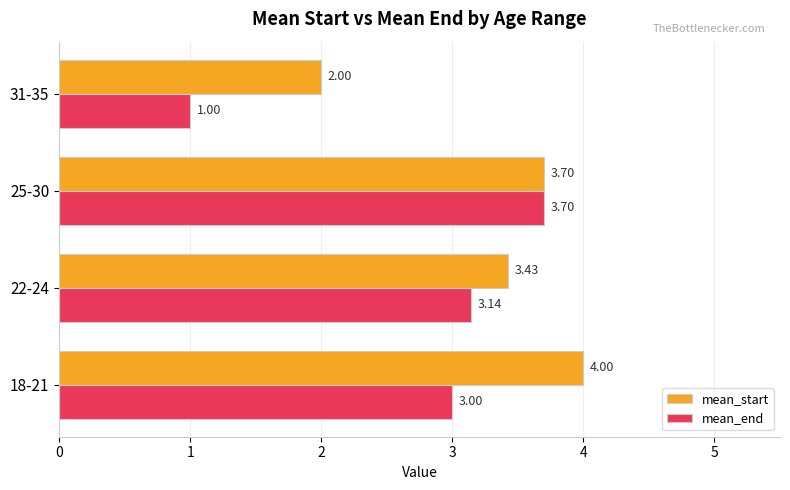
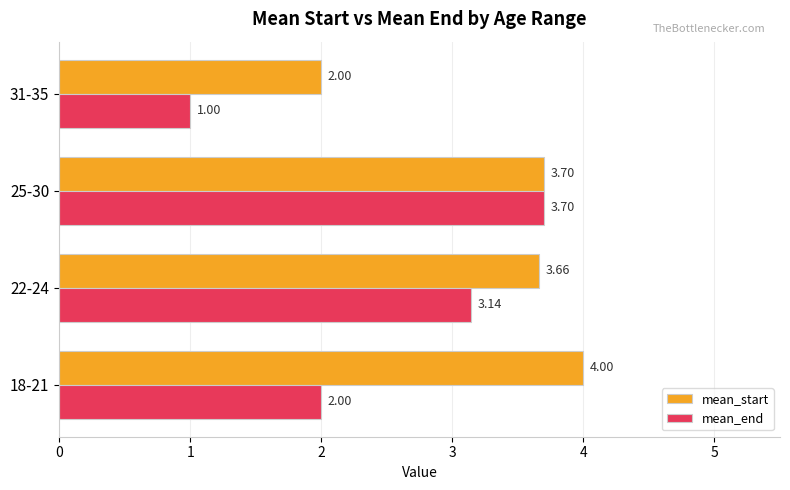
mean_start, 22-24: 3.43 -> 3.66
mean_end, 18-21: 3.00 -> 2.00
